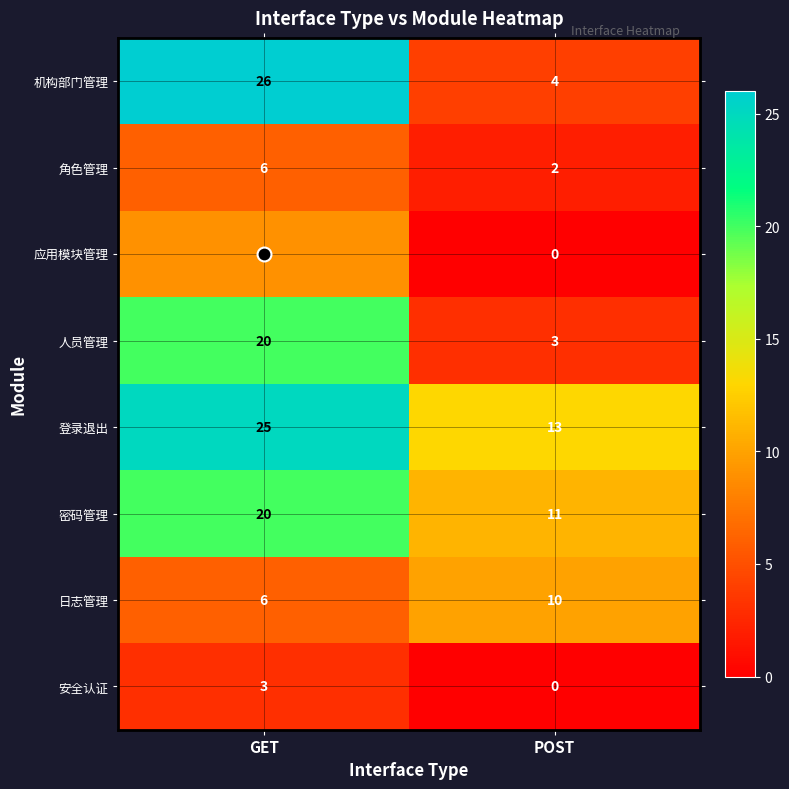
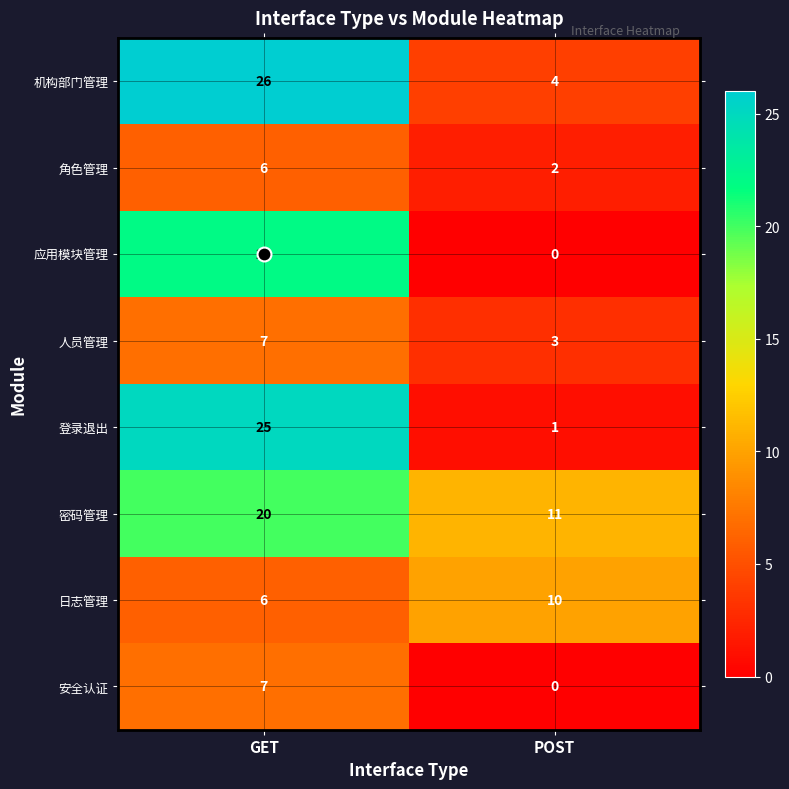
应用模块管理, GET: 9 -> 22
人员管理, GET: 20 -> 7
登录退出, POST: 13 -> 1
安全认证, GET: 3 -> 7
